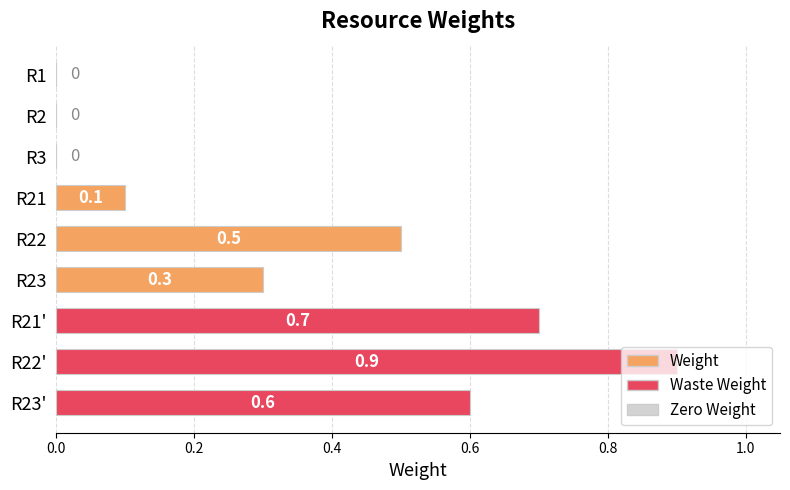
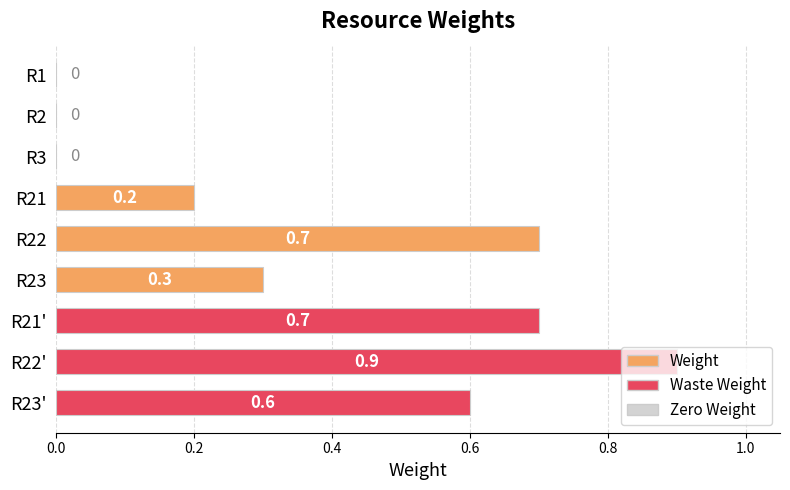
R21: 0.1 -> 0.2
R22: 0.5 -> 0.7
